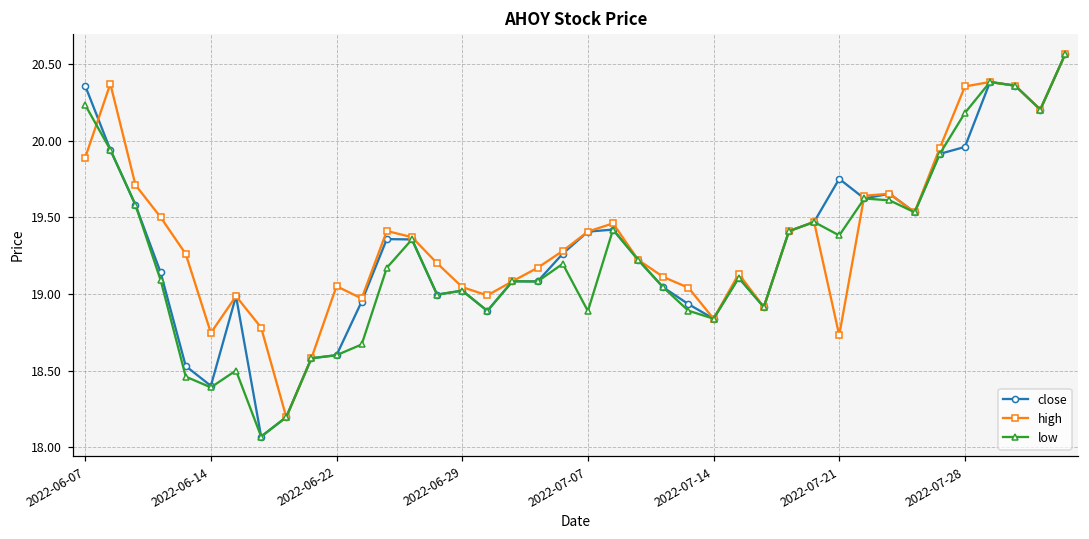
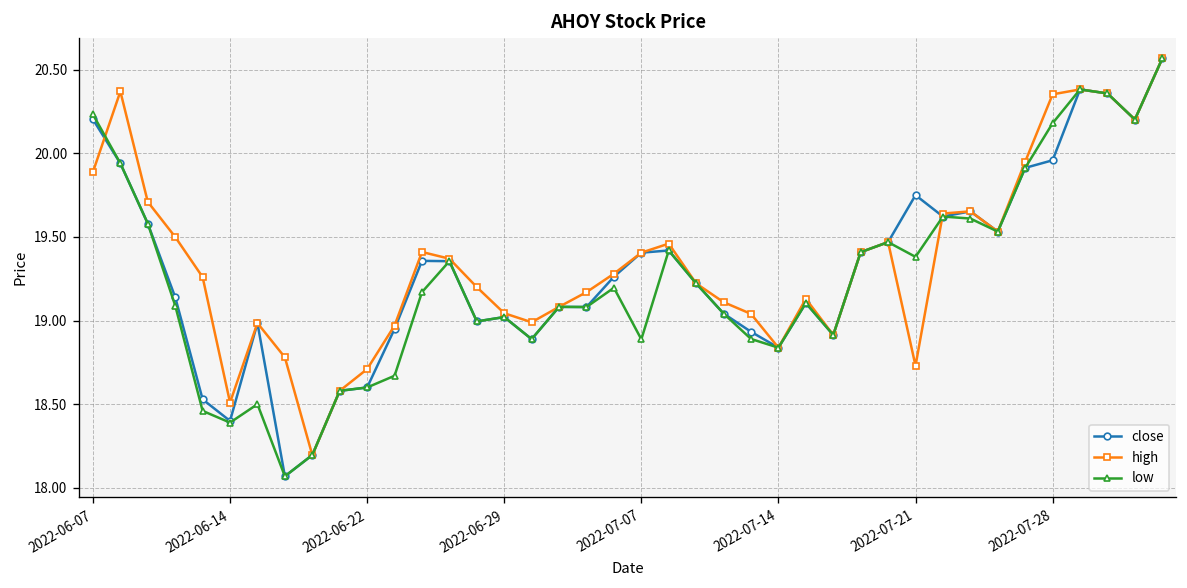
close, 2022-06-07: 20.36 -> 20.20
high, 2022-06-14: 18.75 -> 18.51
high, 2022-06-22: 19.05 -> 18.71
